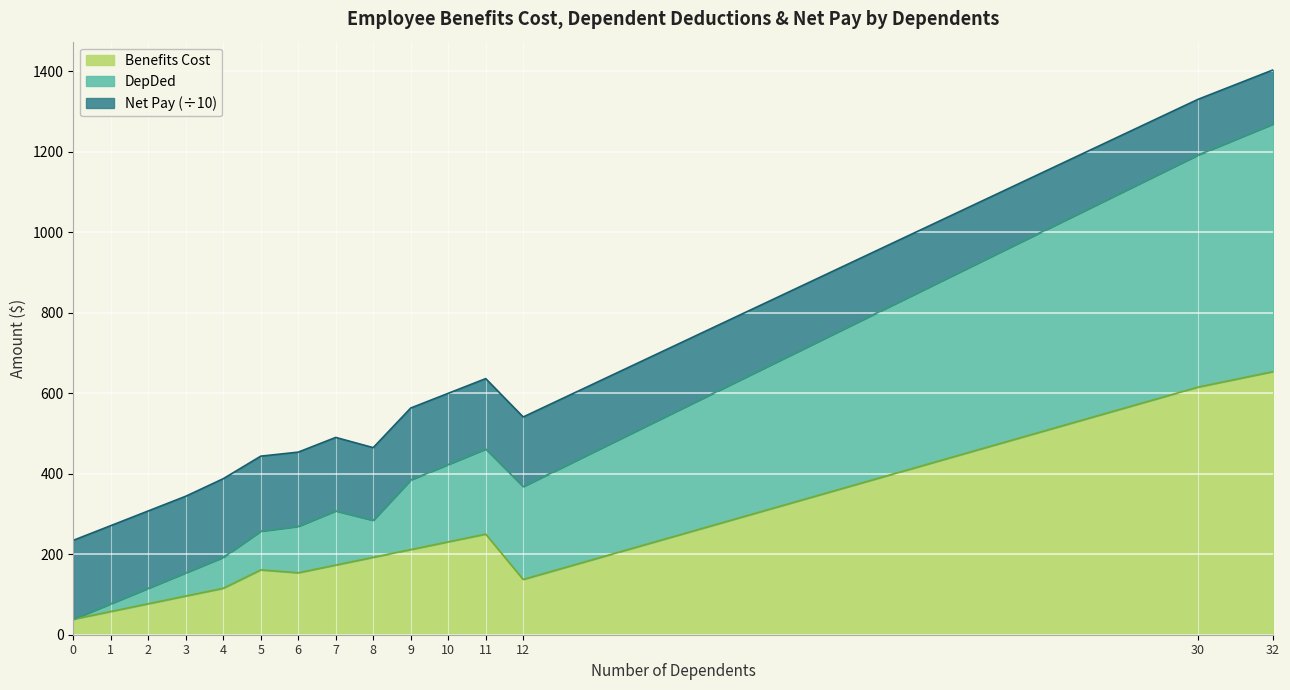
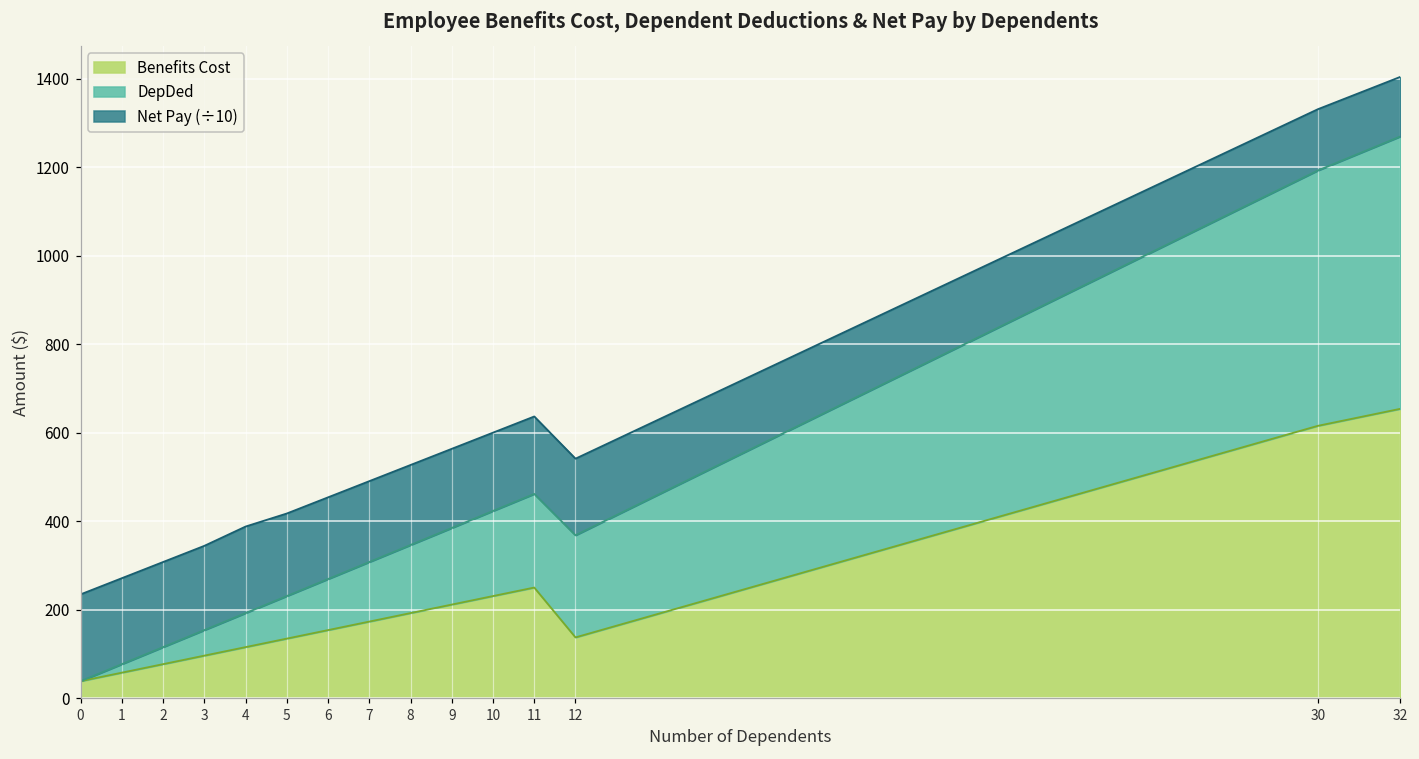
Benefits Cost, 5: 160 -> 130
DepDed, 8: 90 -> 150
